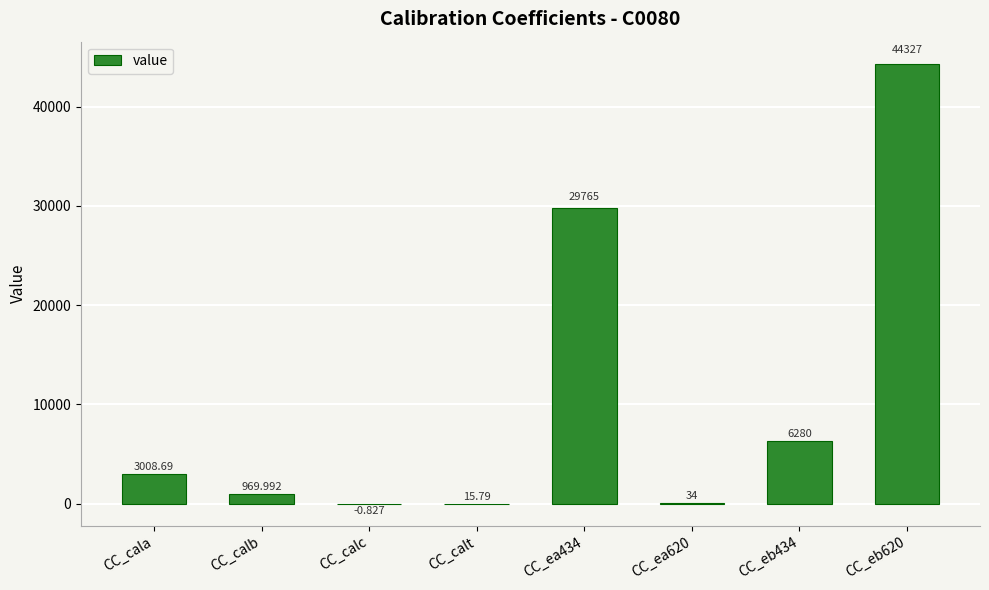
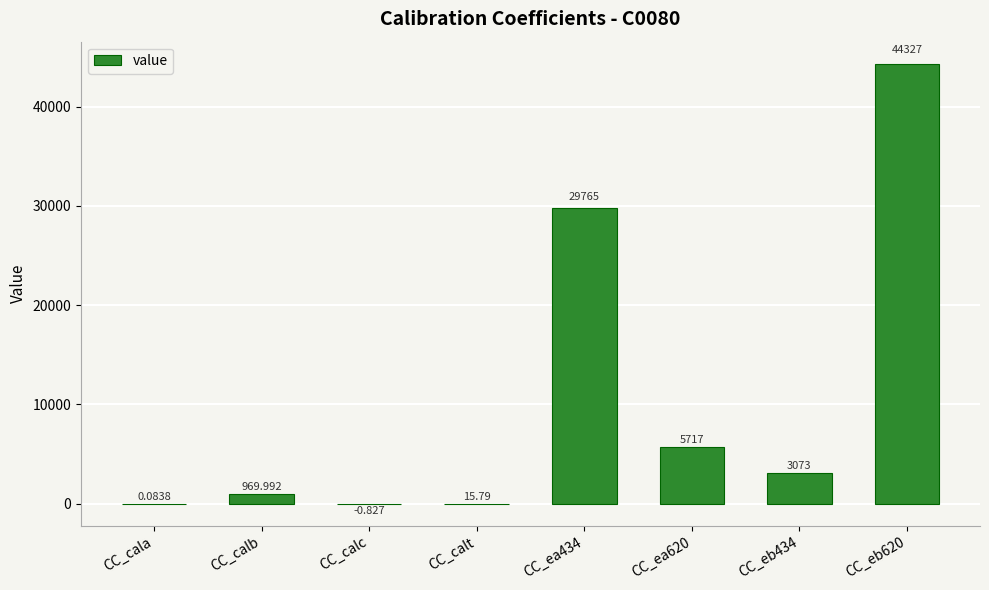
CC_cala: 3008.69 -> 0.0838
CC_ea620: 34 -> 5717
CC_eb434: 6280 -> 3073
